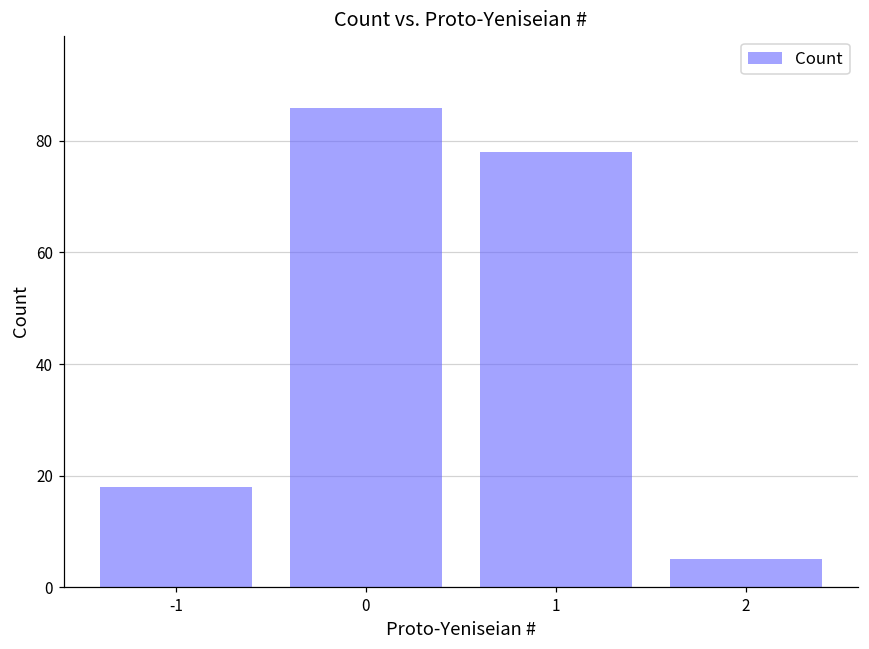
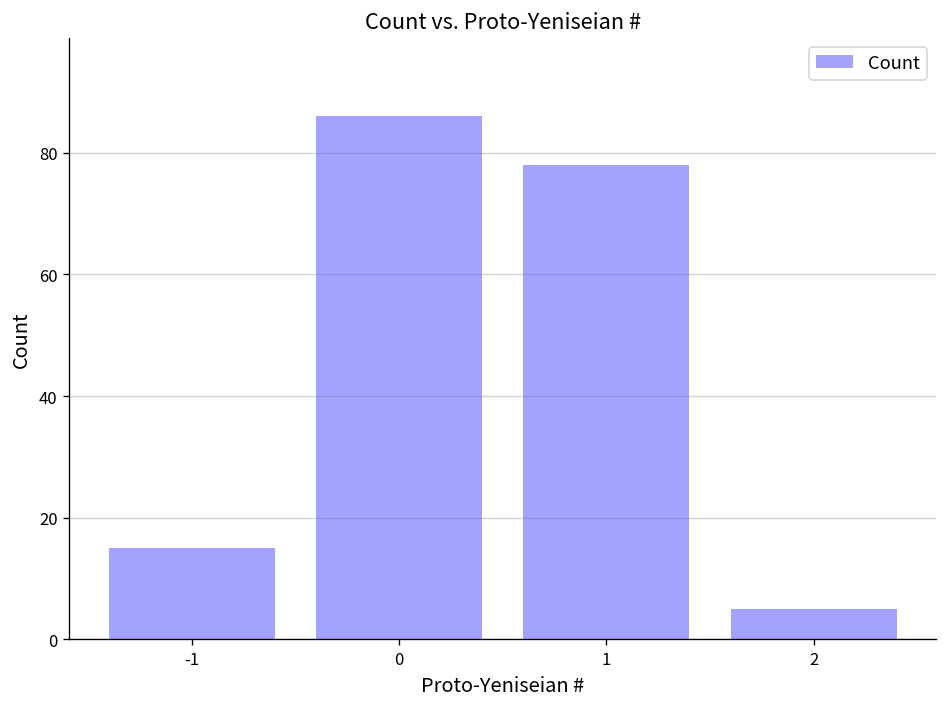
-1: 18 -> 15
